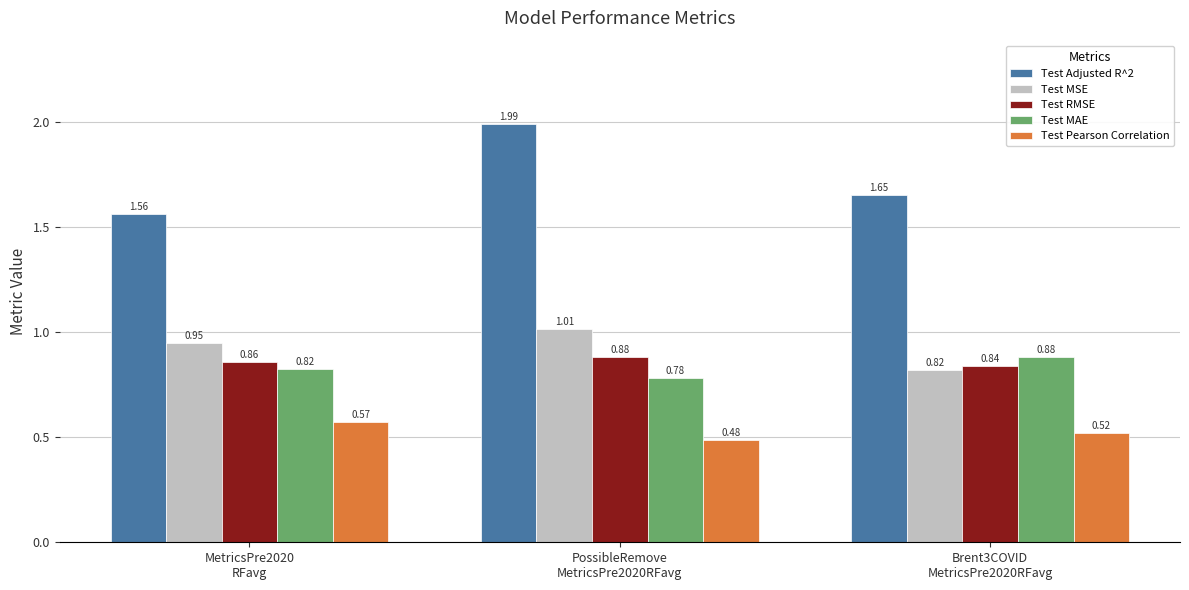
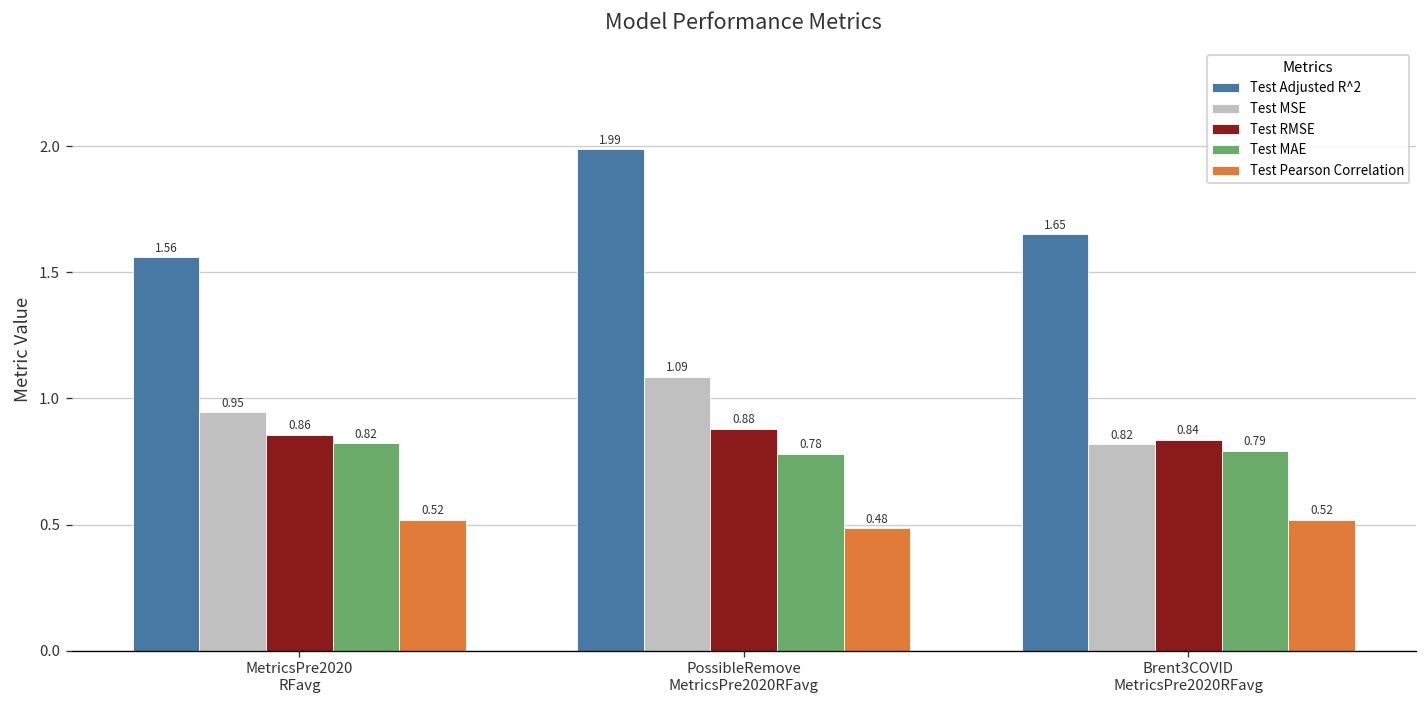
Test Pearson Correlation, MetricsPre2020 RFavg: 0.57 -> 0.52
Test MSE, PossibleRemove MetricsPre2020RFavg: 1.01 -> 1.09
Test MAE, Brent3COVID MetricsPre2020RFavg: 0.88 -> 0.79
